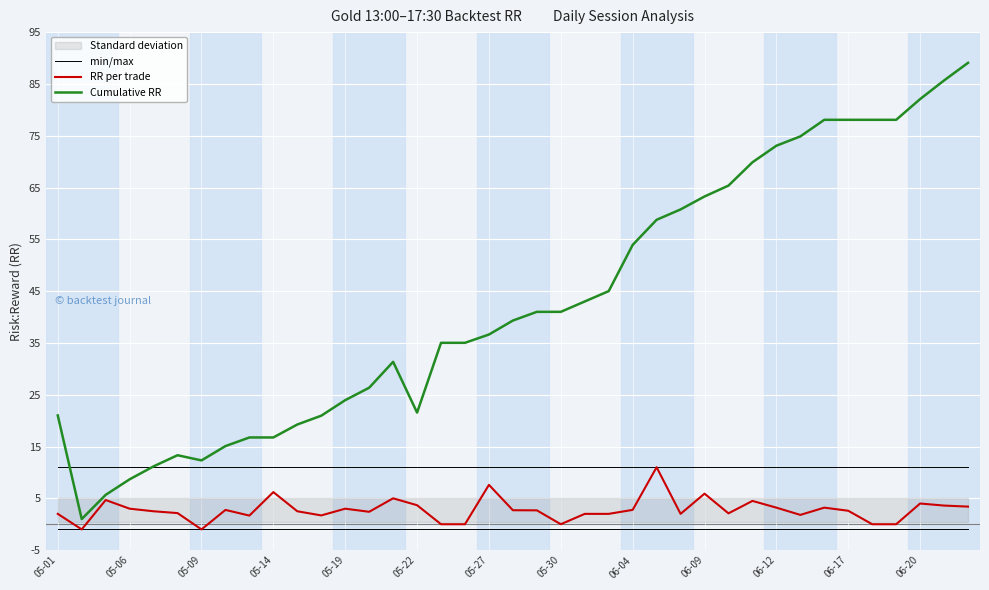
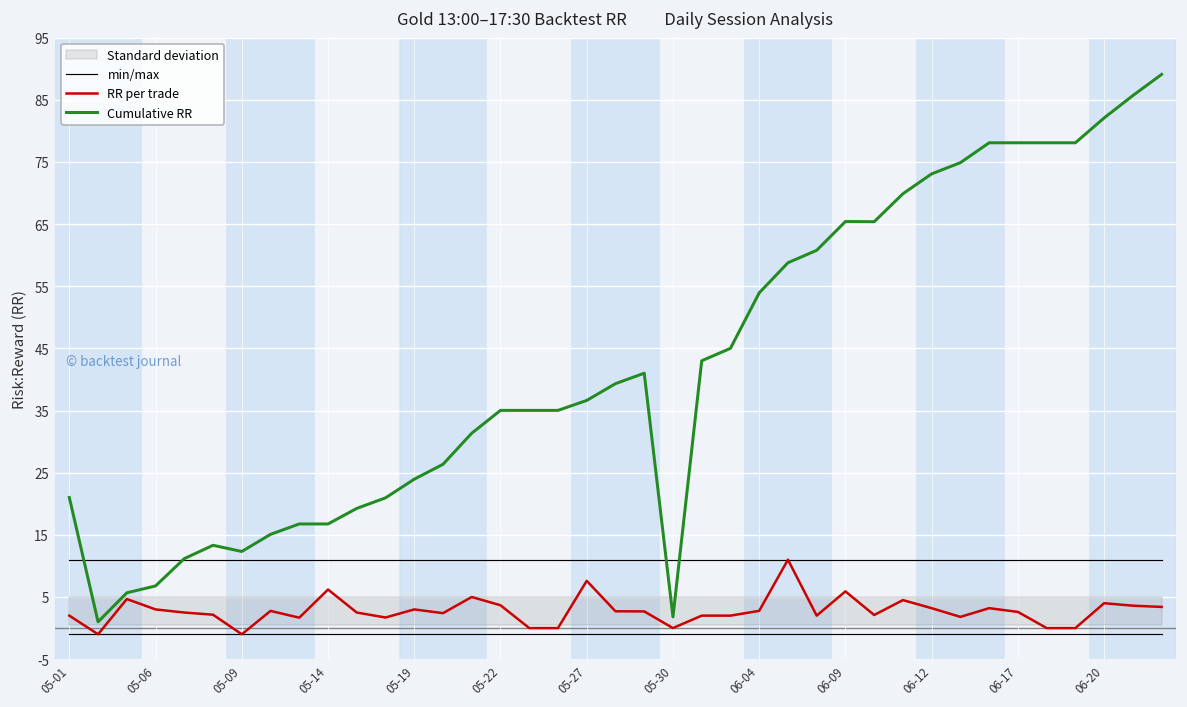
Cumulative RR, 05-06: 9 -> 7
Cumulative RR, 05-22: 22 -> 35
Cumulative RR, 05-30: 41 -> 2
Cumulative RR, 06-09: 63 -> 65
